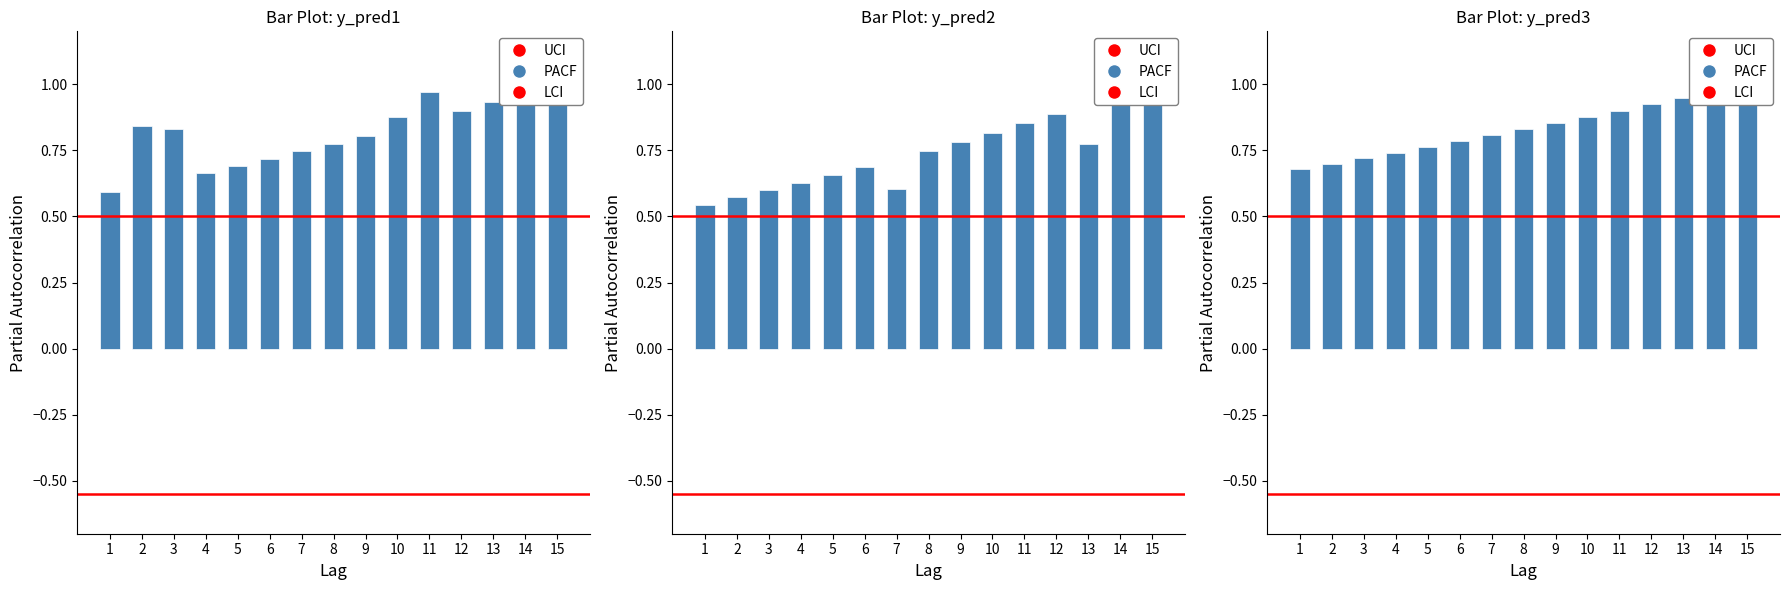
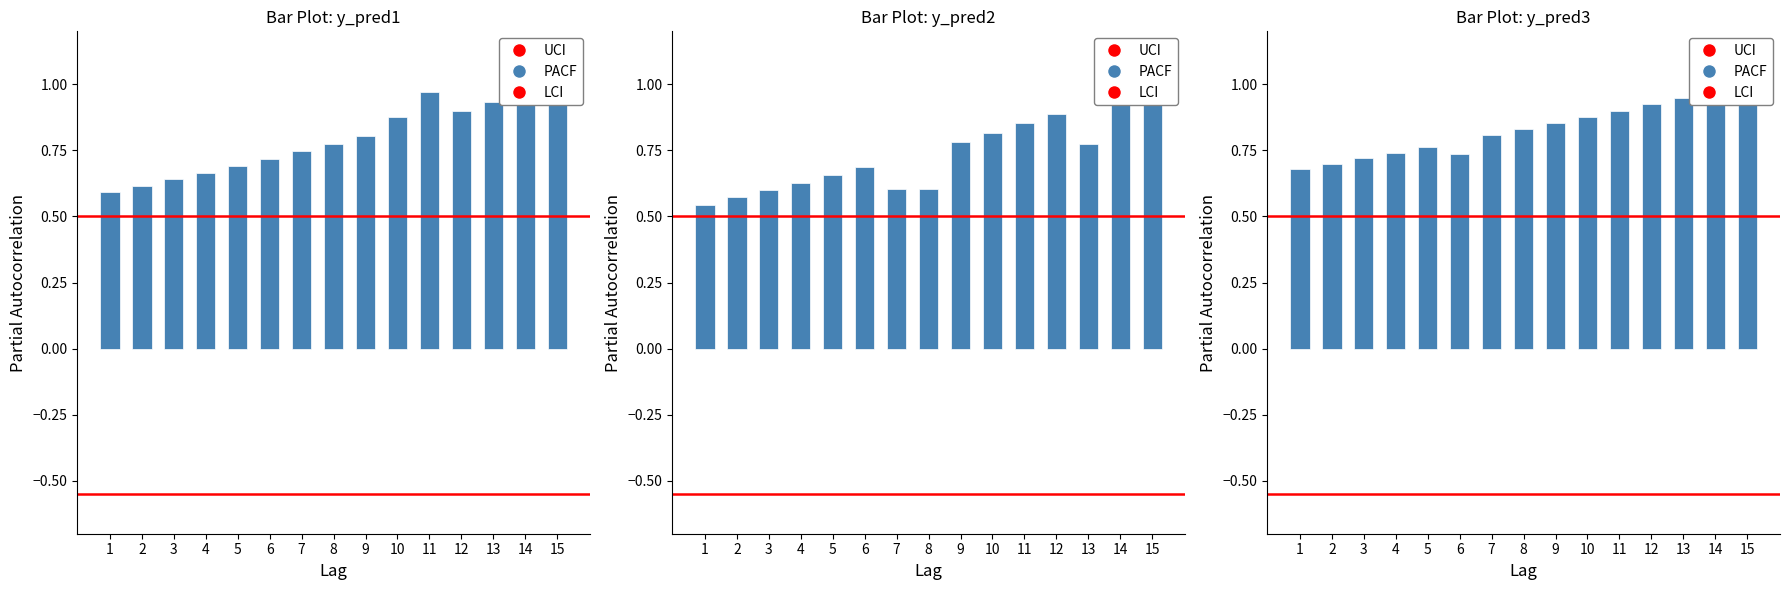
Bar Plot: y_pred1, 2: 0.84 -> 0.62
Bar Plot: y_pred1, 3: 0.83 -> 0.64
Bar Plot: y_pred2, 8: 0.75 -> 0.60
Bar Plot: y_pred3, 6: 0.78 -> 0.73
